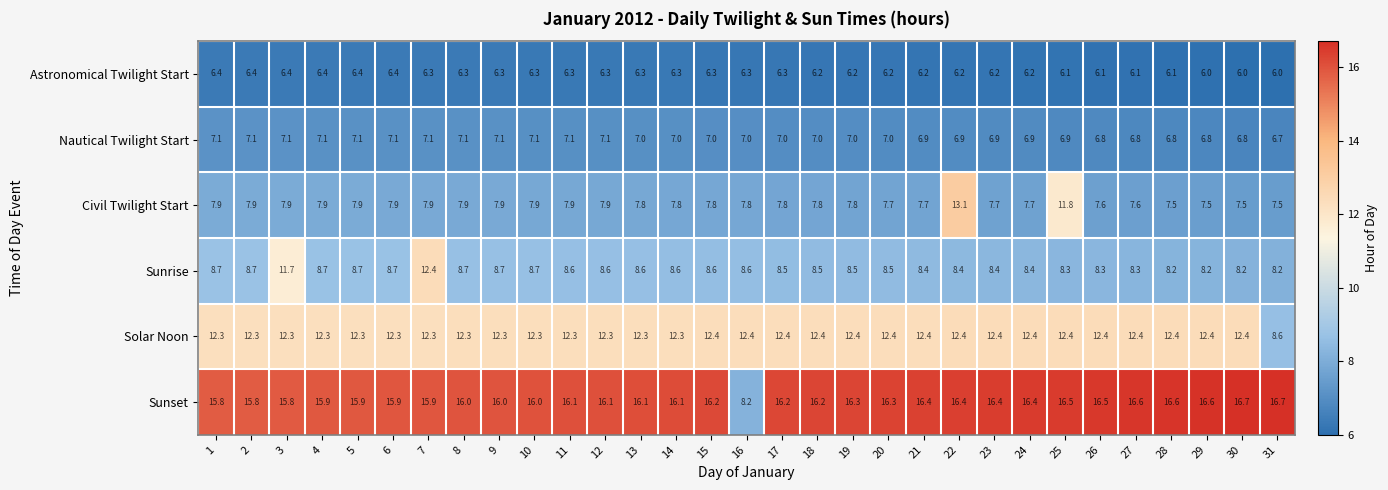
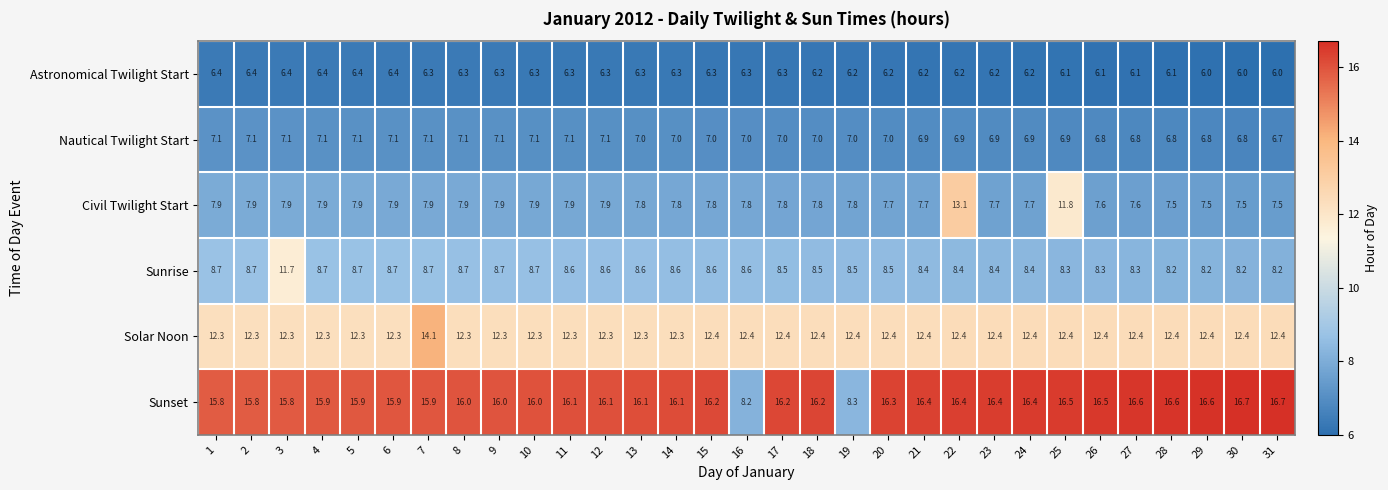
Sunrise, 7: 12.4 -> 8.7
Solar Noon, 7: 12.3 -> 14.1
Solar Noon, 31: 8.6 -> 12.4
Sunset, 19: 16.3 -> 8.3
